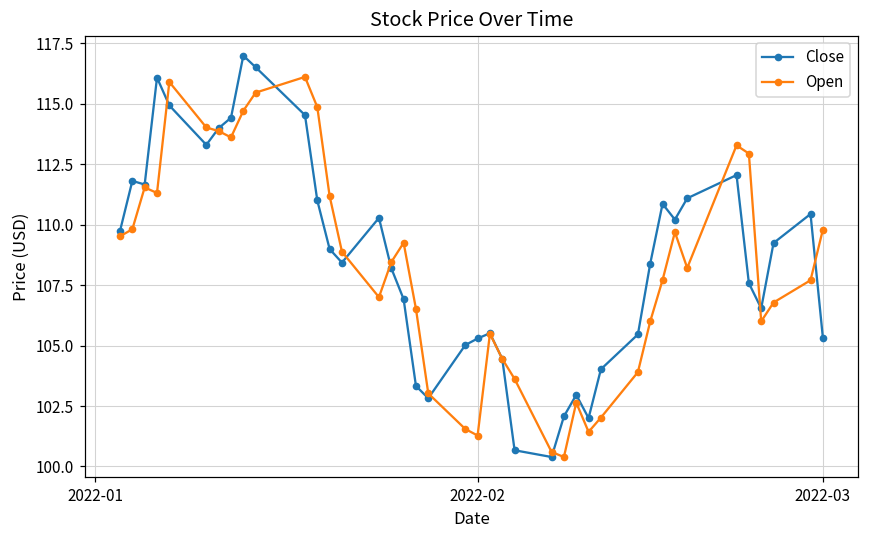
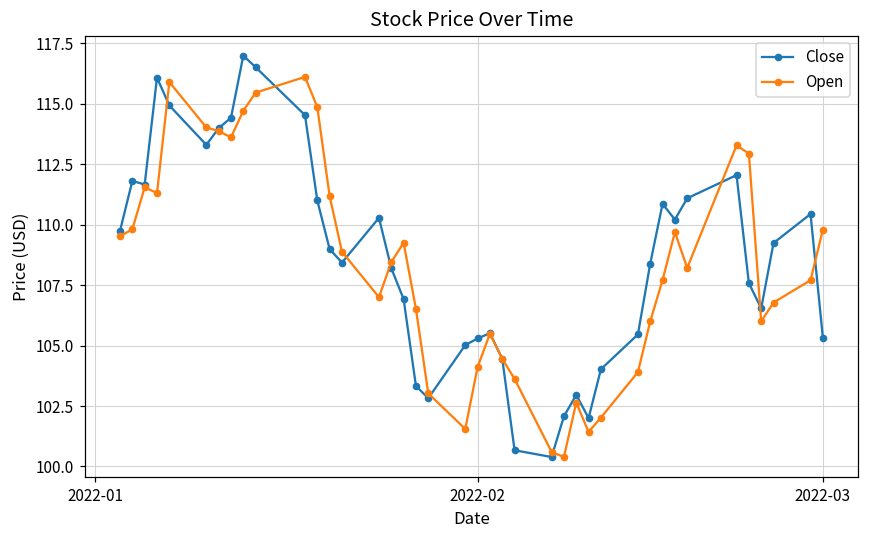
Open, 2022-02: 101.3 -> 104.1
